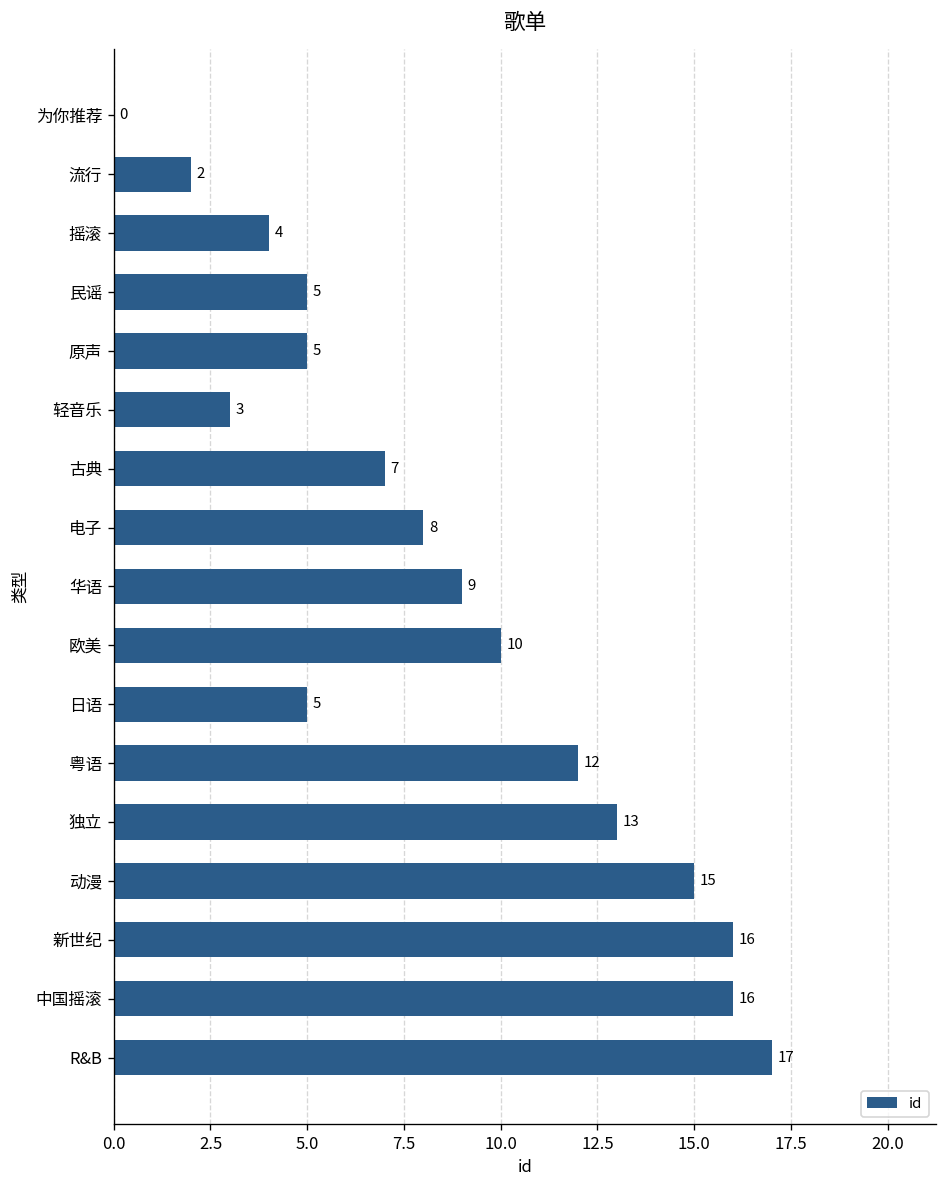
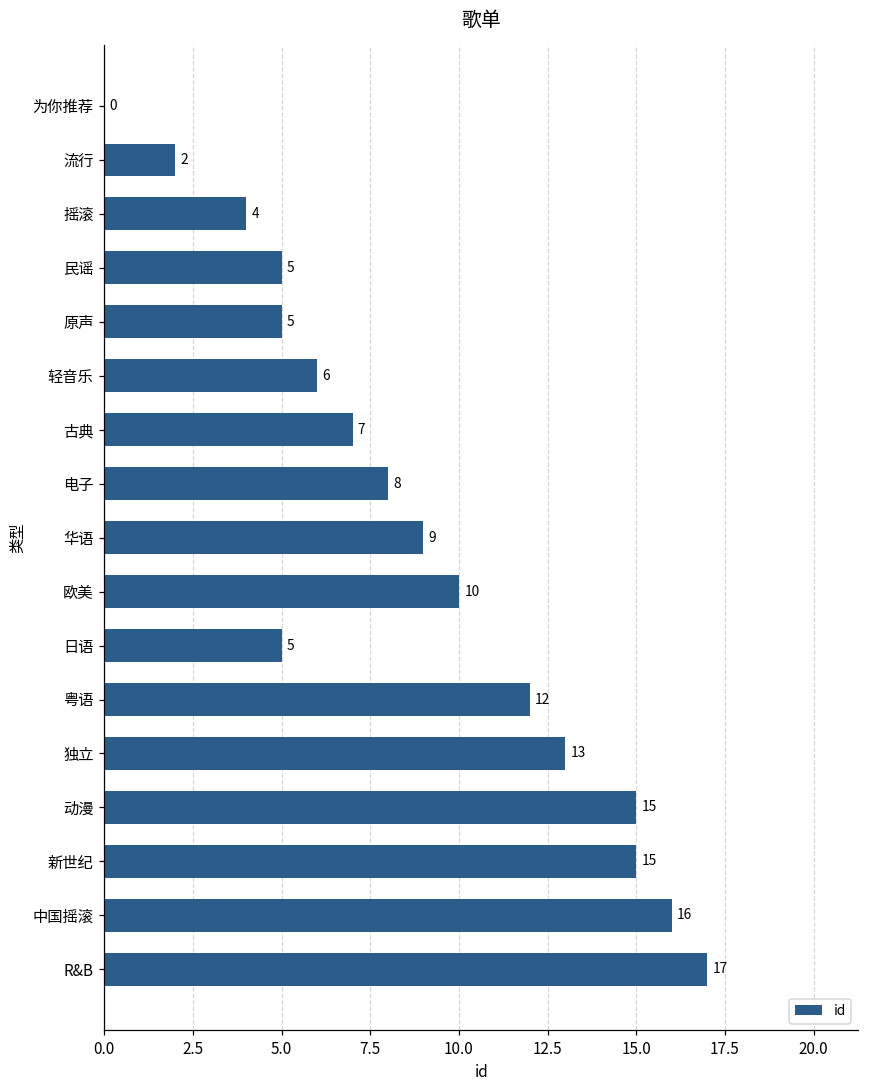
轻音乐: 3 -> 6
新世纪: 16 -> 15
